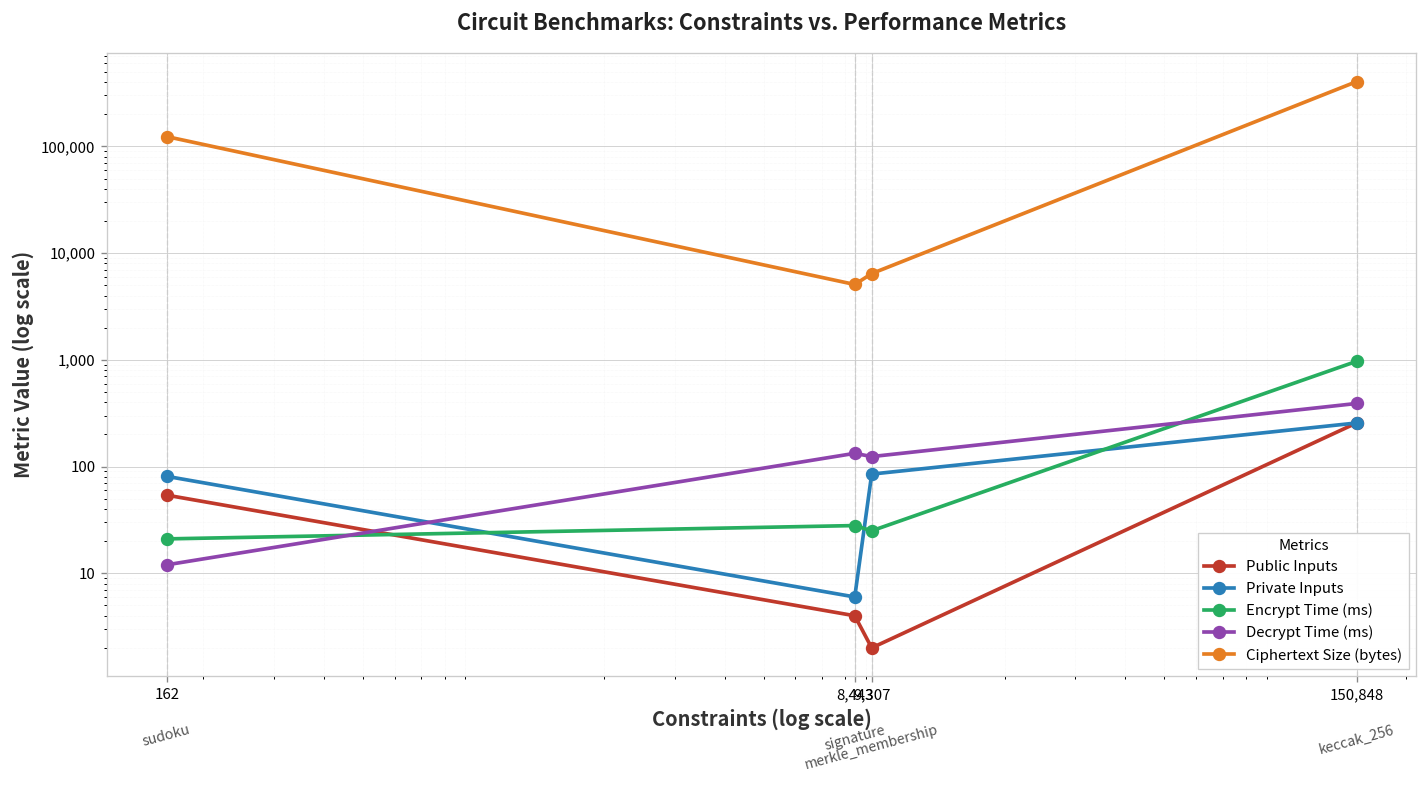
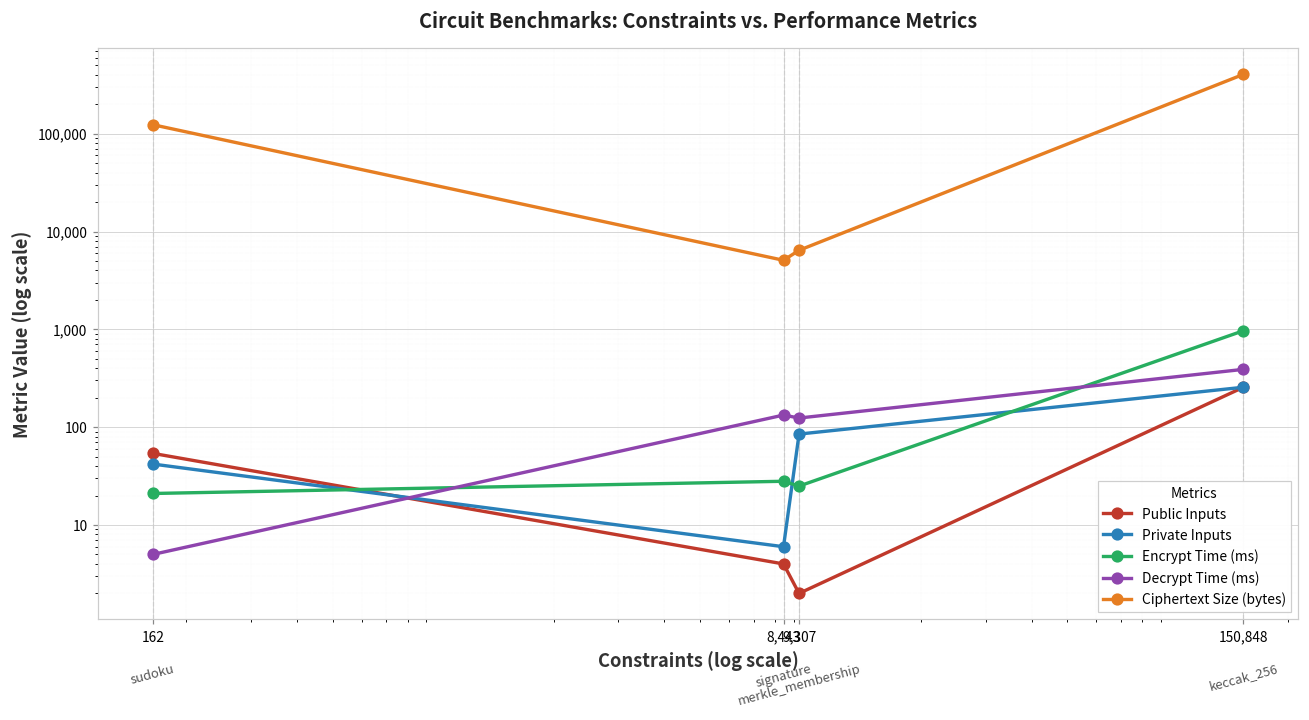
Private Inputs, 162: 80 -> 40
Decrypt Time (ms), 162: 12 -> 5
